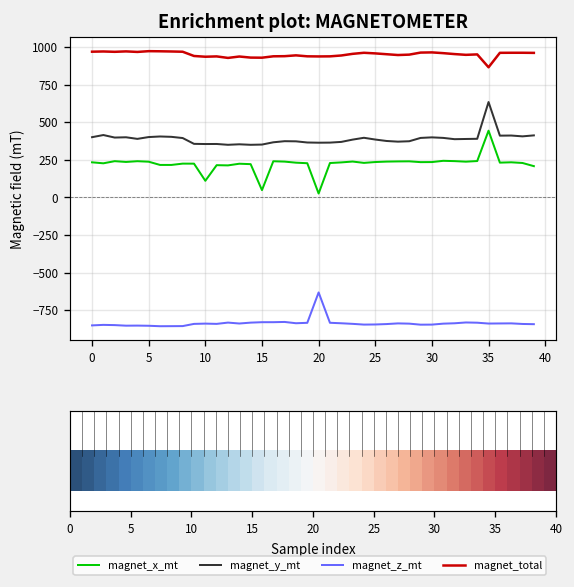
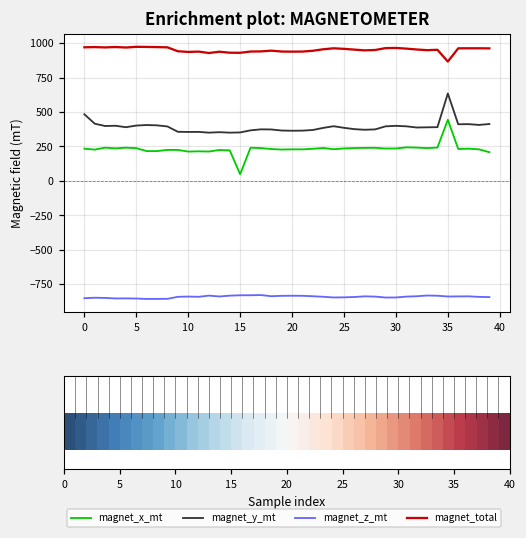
magnet_y_mt, 0: 400 -> 480
magnet_x_mt, 10: 110 -> 210
magnet_x_mt, 20: 30 -> 230
magnet_z_mt, 20: -630 -> -830
